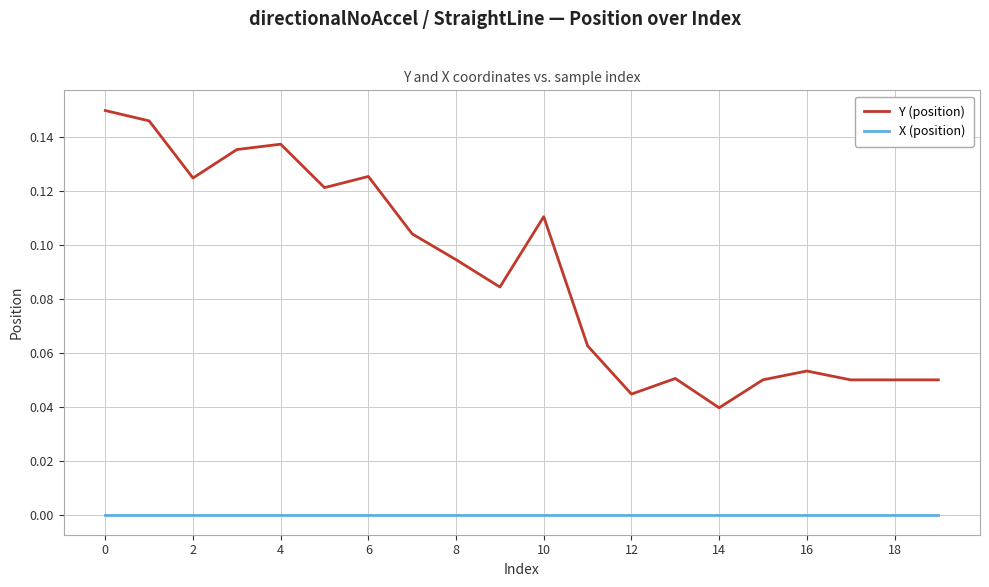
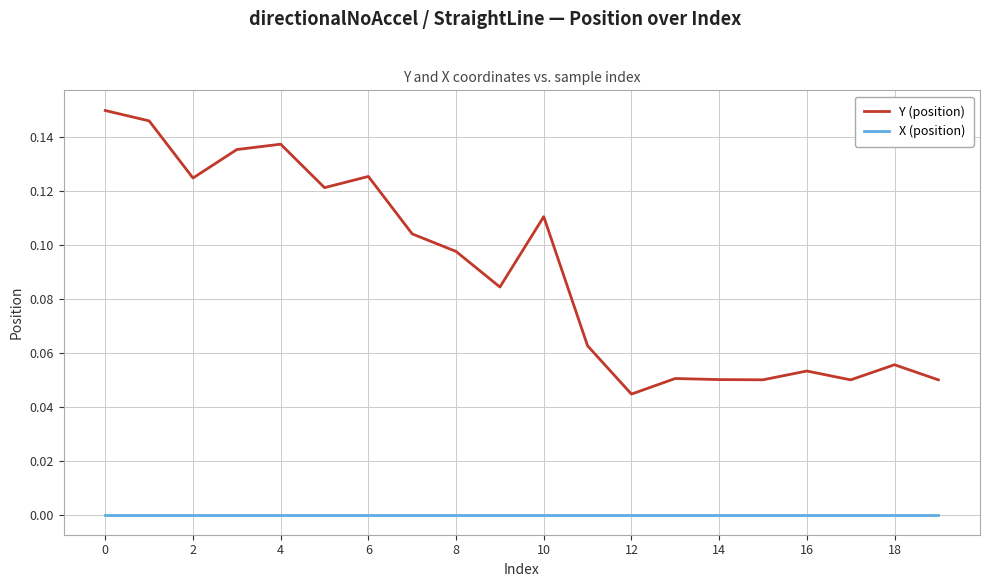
Y (position), 8: 0.095 -> 0.098
Y (position), 14: 0.040 -> 0.050
Y (position), 18: 0.050 -> 0.056
